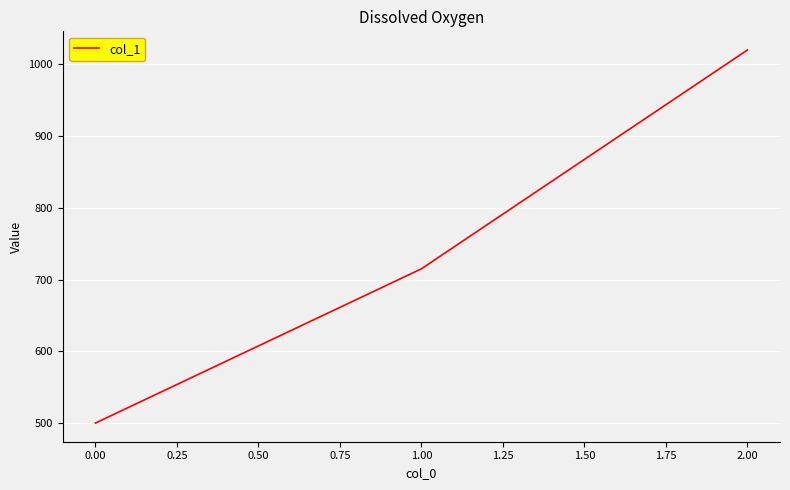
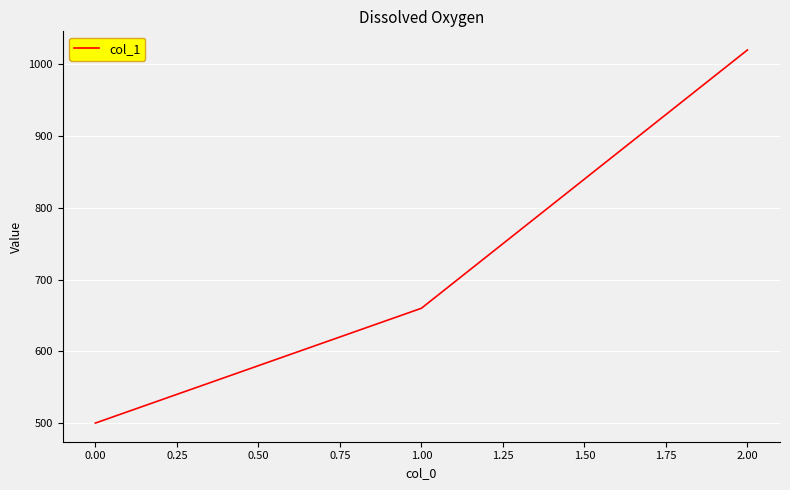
1.00: 720 -> 660
